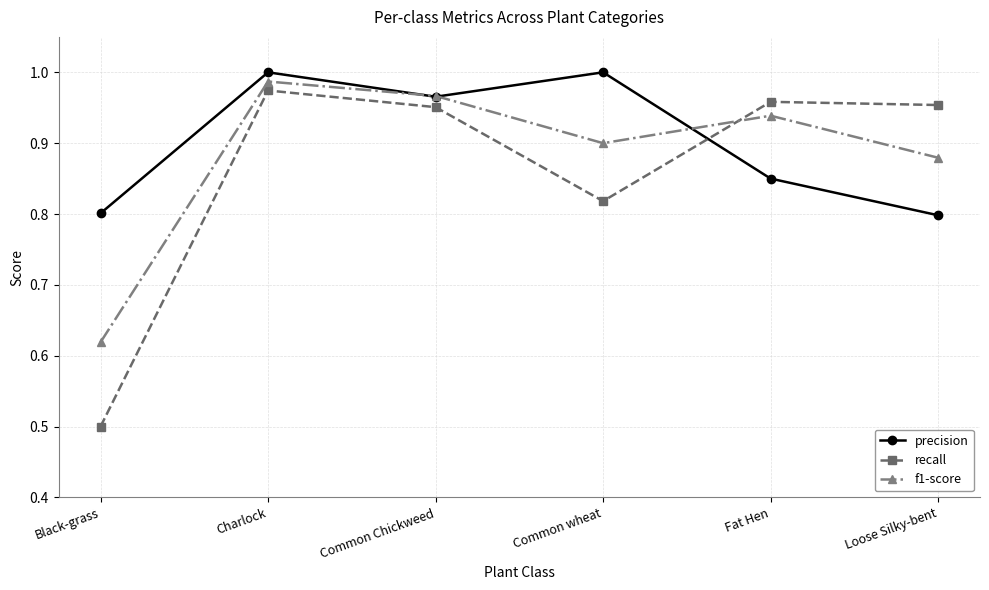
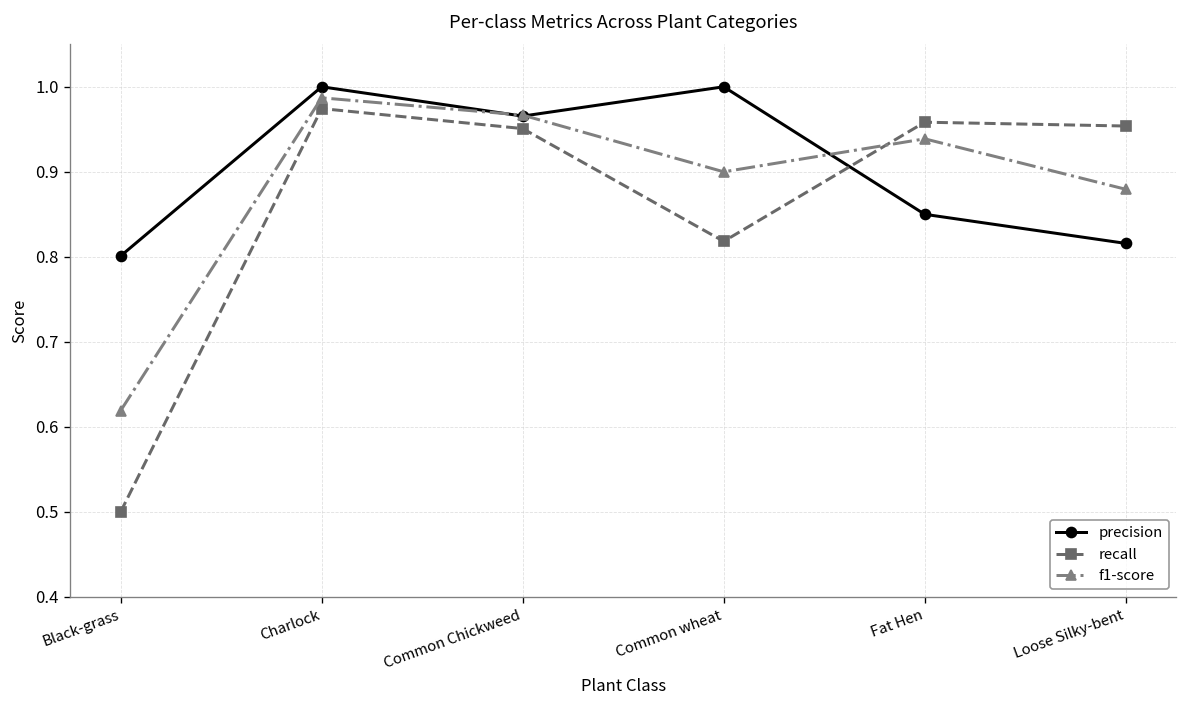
precision, Loose Silky-bent: 0.80 -> 0.82
